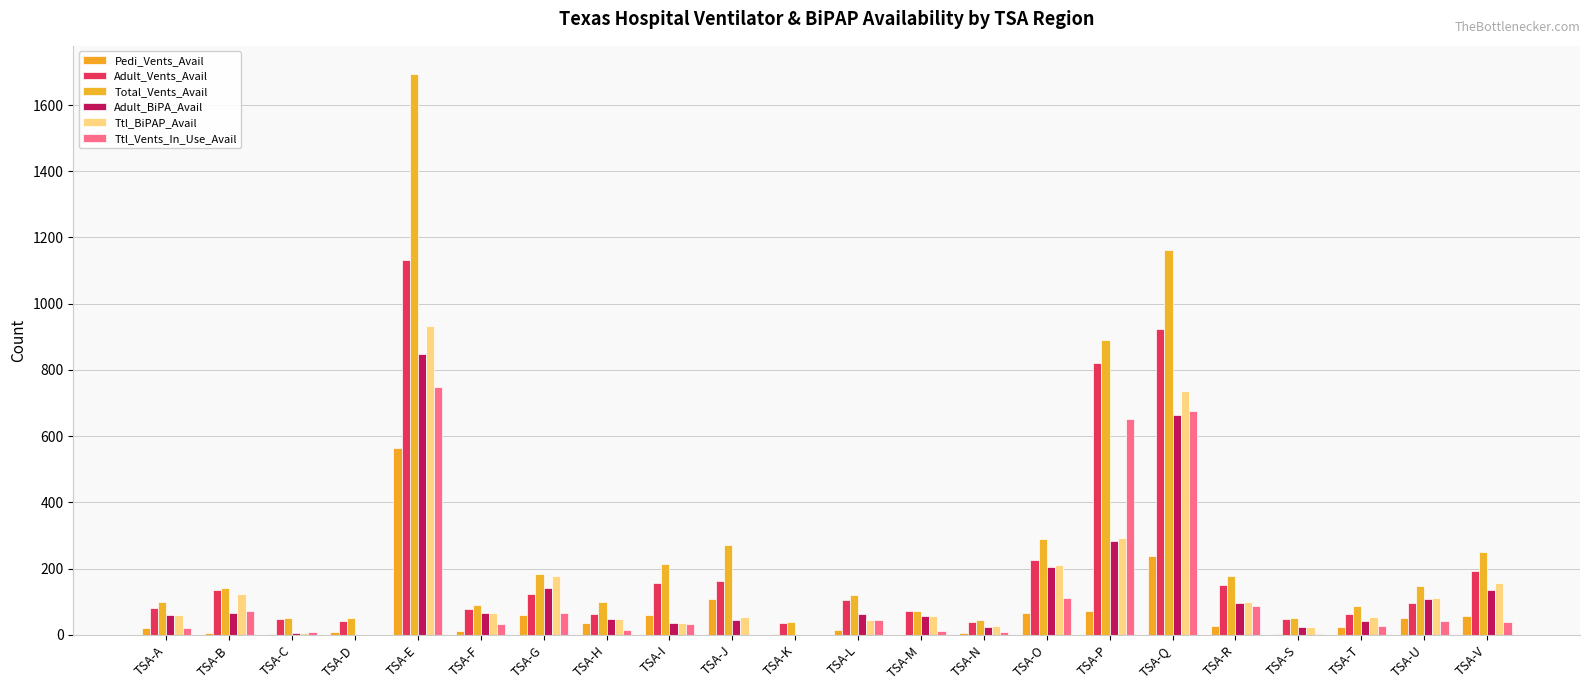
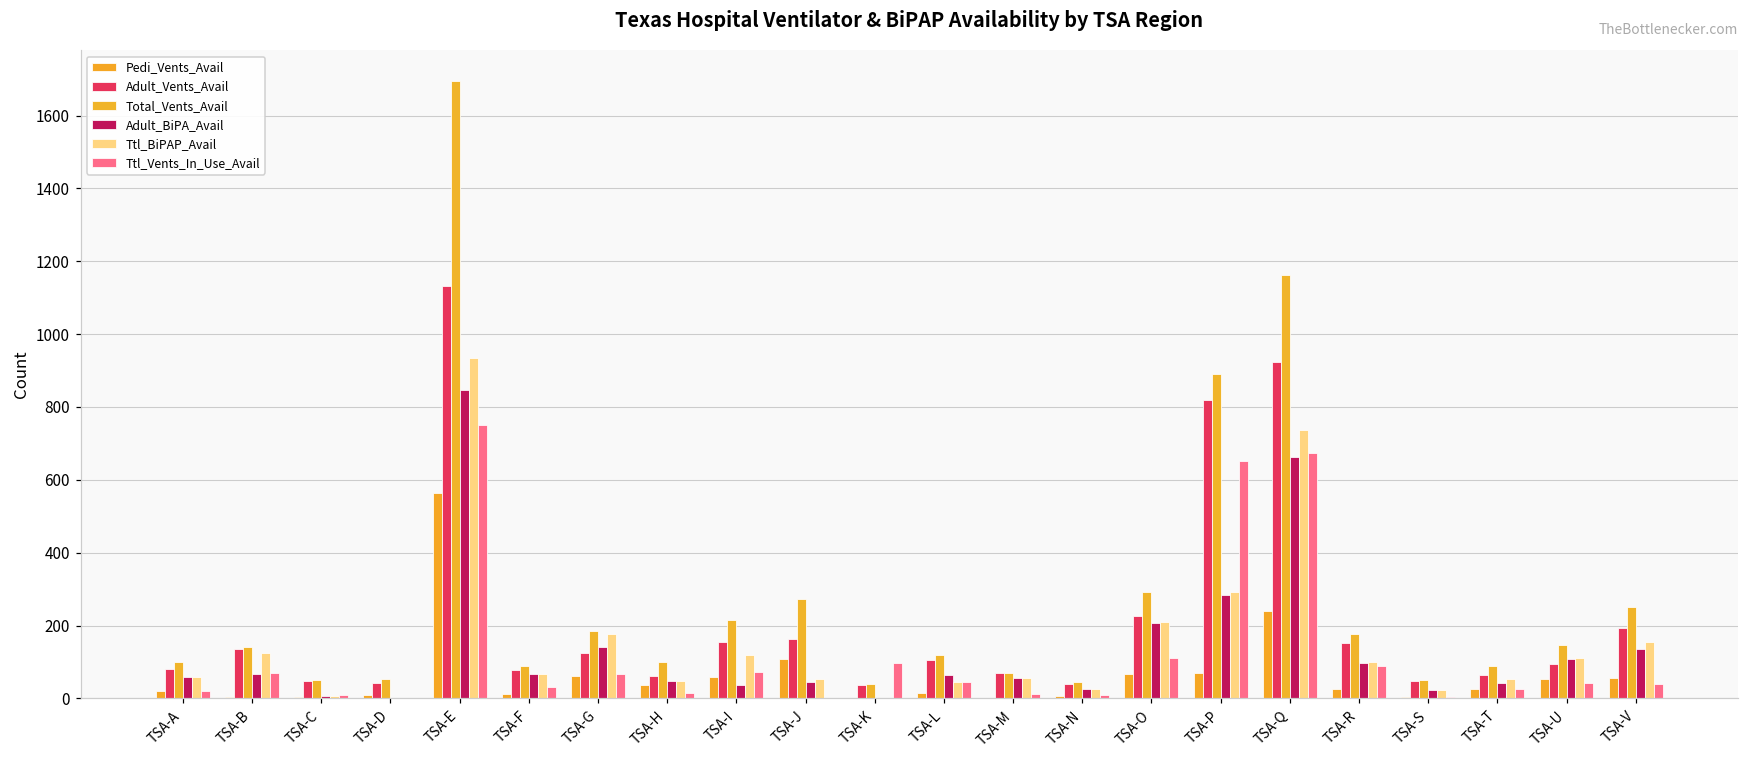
Ttl_BiPAP_Avail, TSA-I: 40 -> 120
Ttl_Vents_In_Use_Avail, TSA-I: 30 -> 70
Ttl_Vents_In_Use_Avail, TSA-K: 0 -> 100
